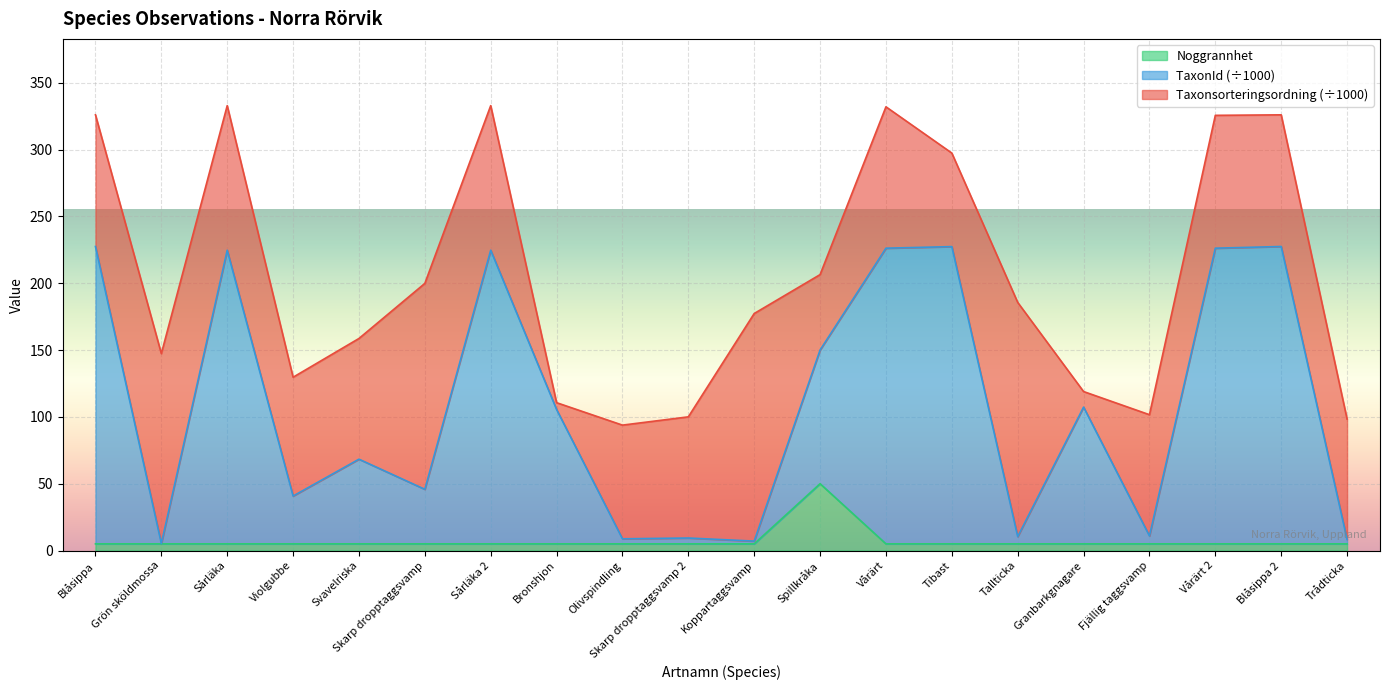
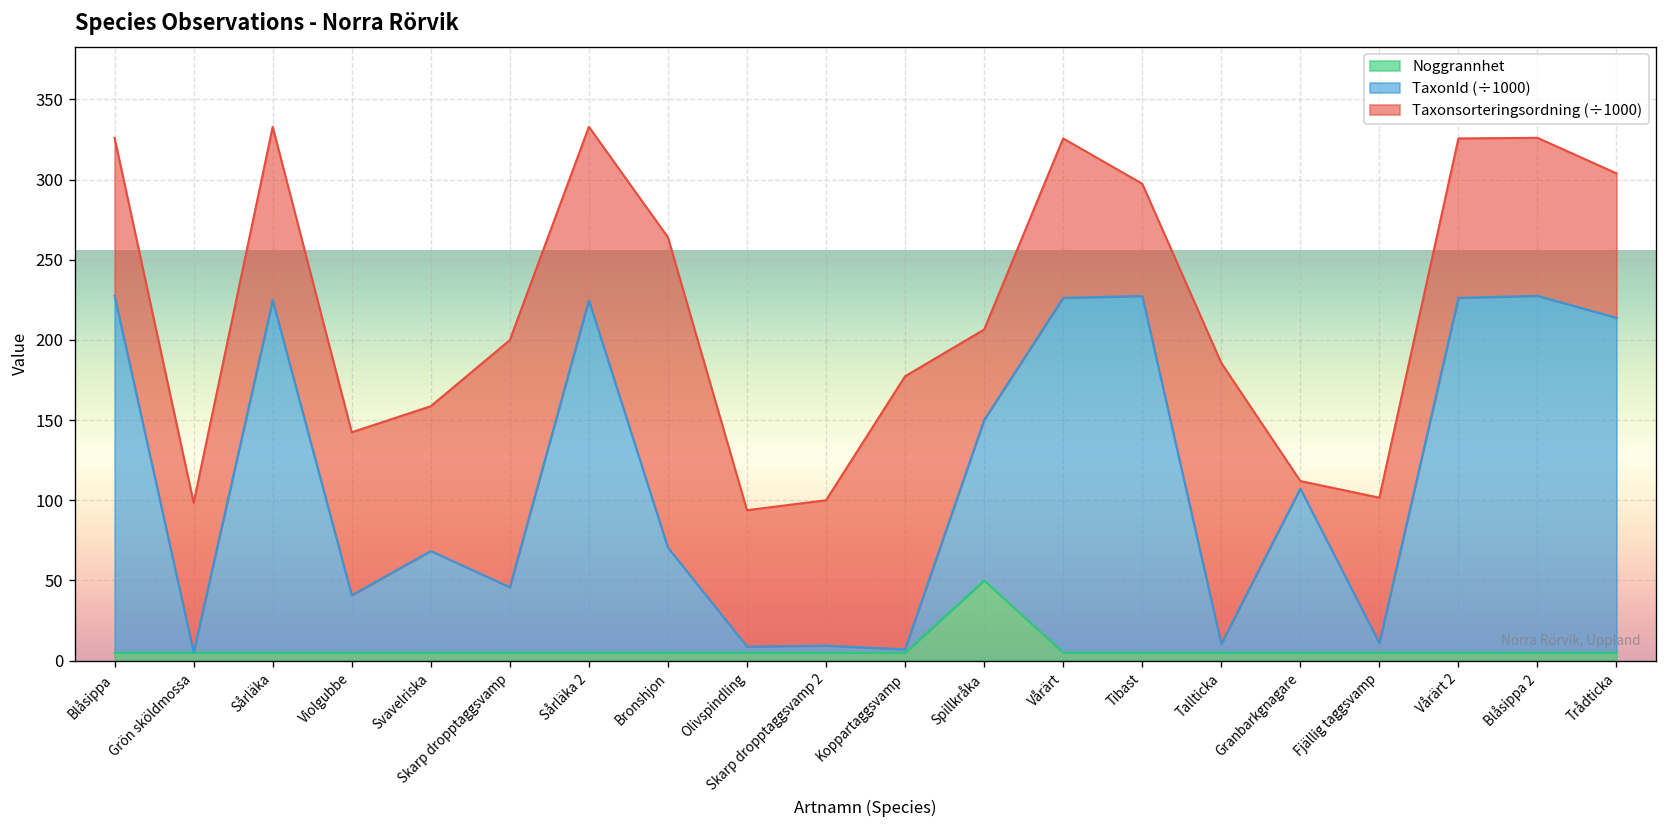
Taxonsorteringsordning (÷1000), Grön sköldmossa: 142 -> 93
Taxonsorteringsordning (÷1000), Violgubbe: 89 -> 102
TaxonId (÷1000), Bronshjon: 101 -> 65
Taxonsorteringsordning (÷1000), Bronshjon: 5 -> 194
Taxonsorteringsordning (÷1000), Vårärt: 106 -> 99
Taxonsorteringsordning (÷1000), Granbarkgnagare: 12 -> 5
TaxonId (÷1000), Trådticka: 3 -> 209
